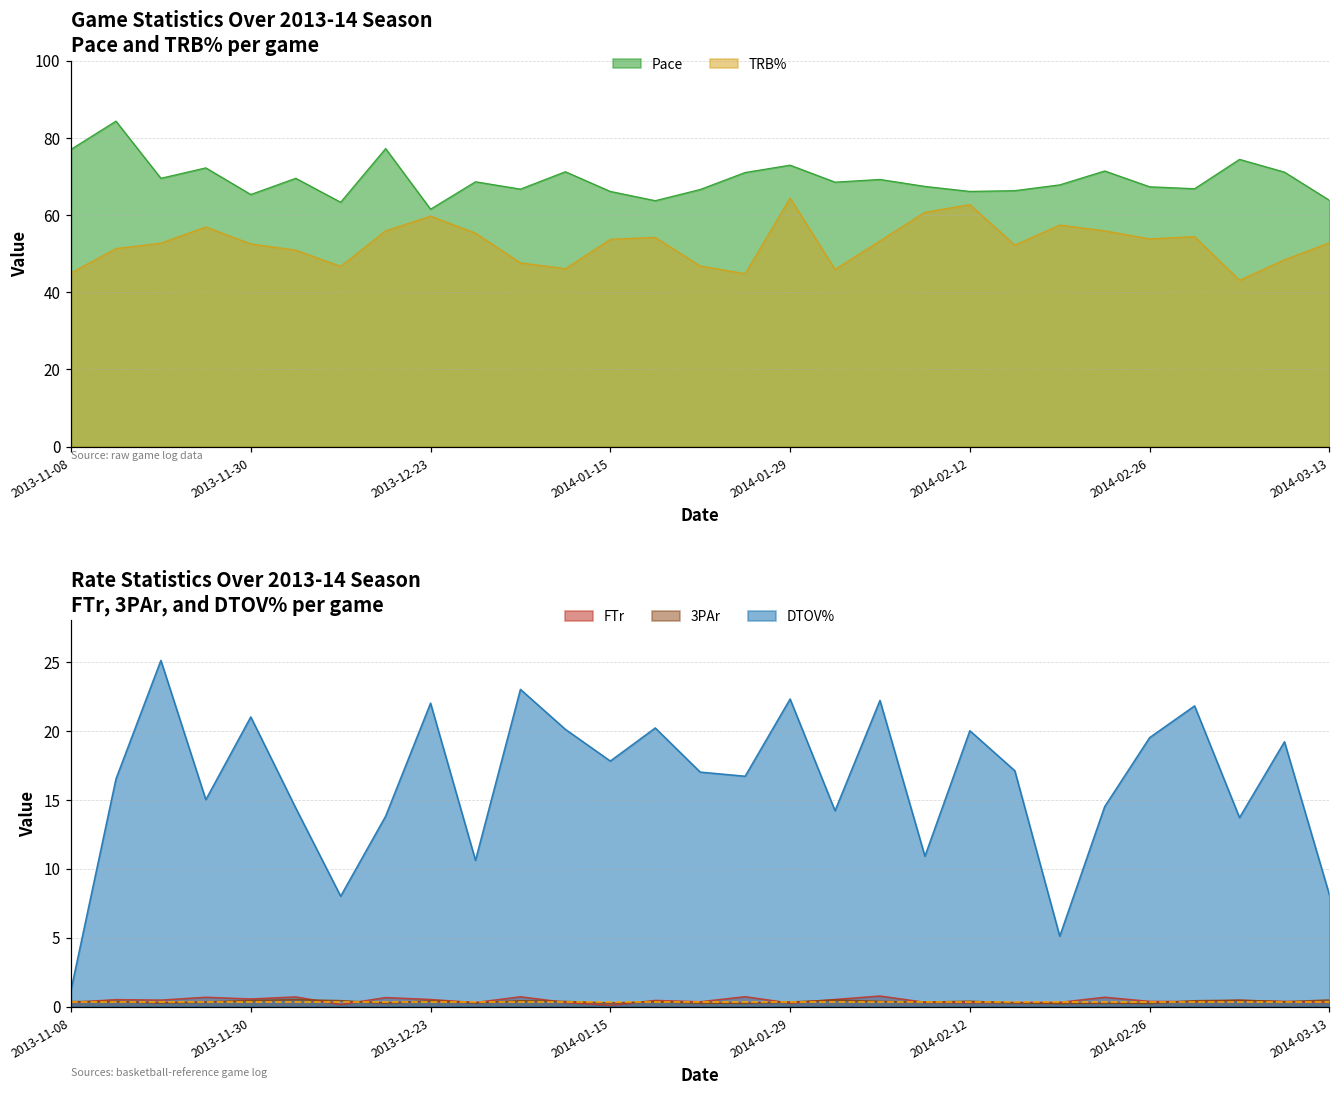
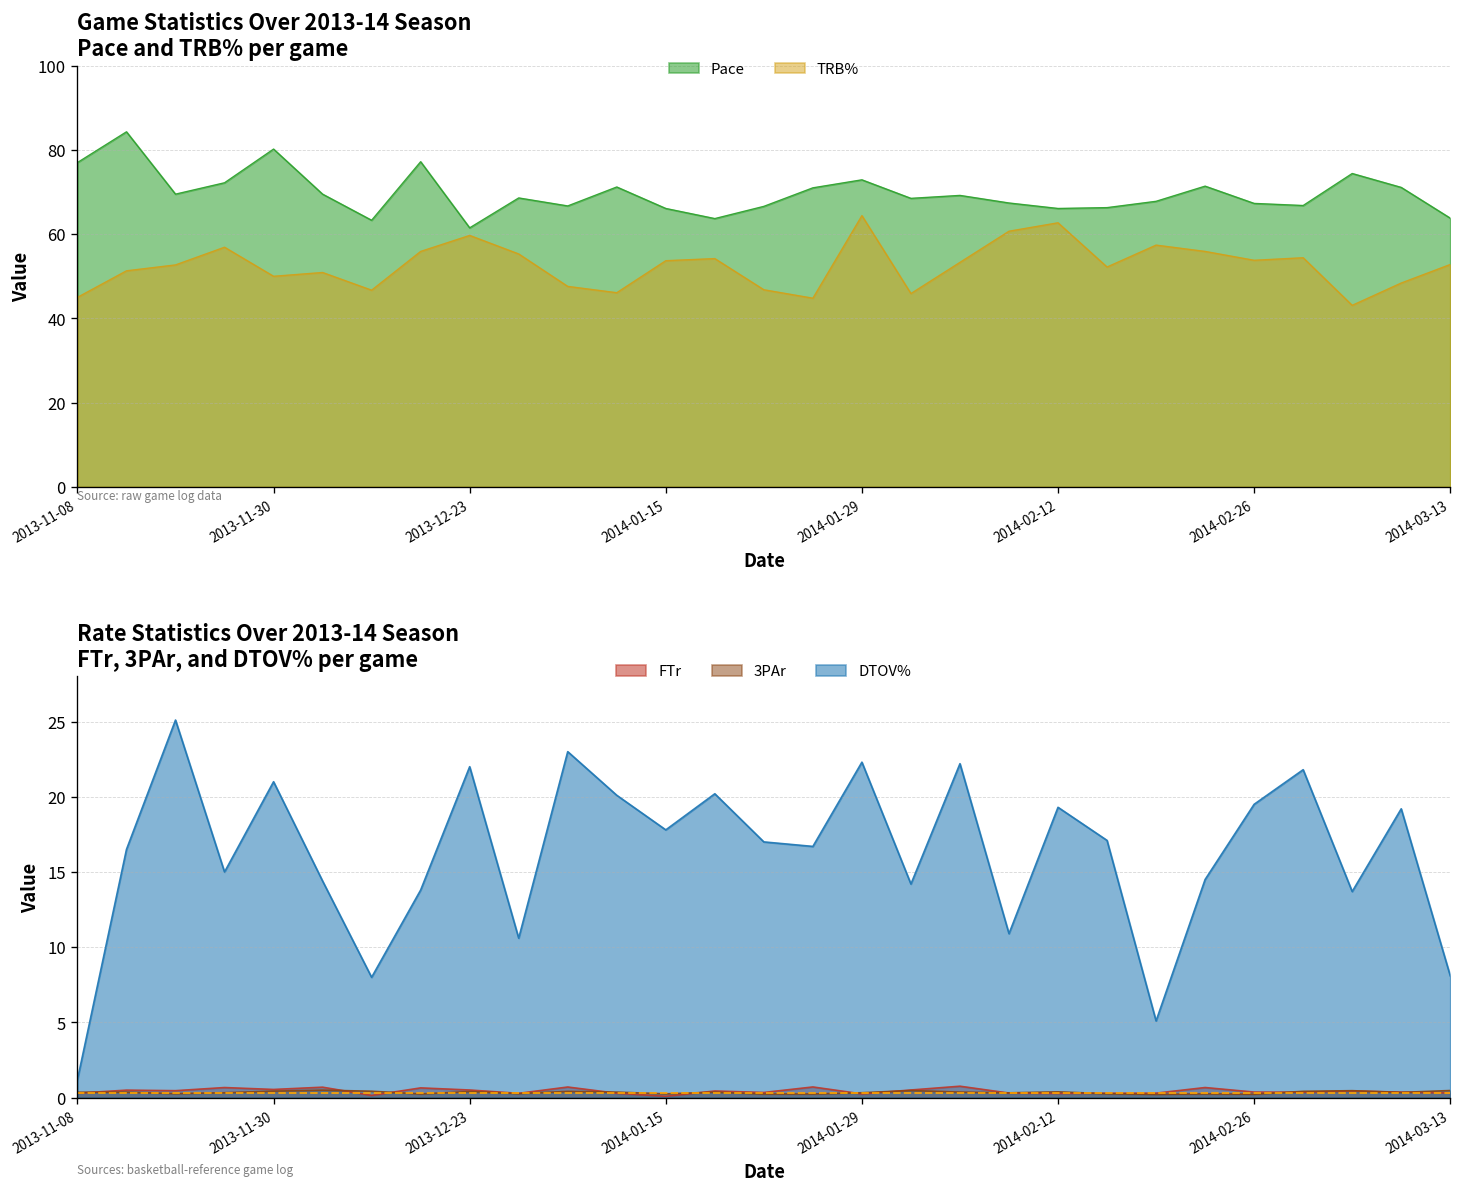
Game Statistics Over 2013-14 Season Pace and TRB% per game, Pace, 2013-11-30: 65 -> 80
Game Statistics Over 2013-14 Season Pace and TRB% per game, TRB%, 2013-11-30: 53 -> 50
Rate Statistics Over 2013-14 Season FTr, 3PAr, and DTOV% per game, DTOV%, 2014-02-12: 20.0 -> 19.3
